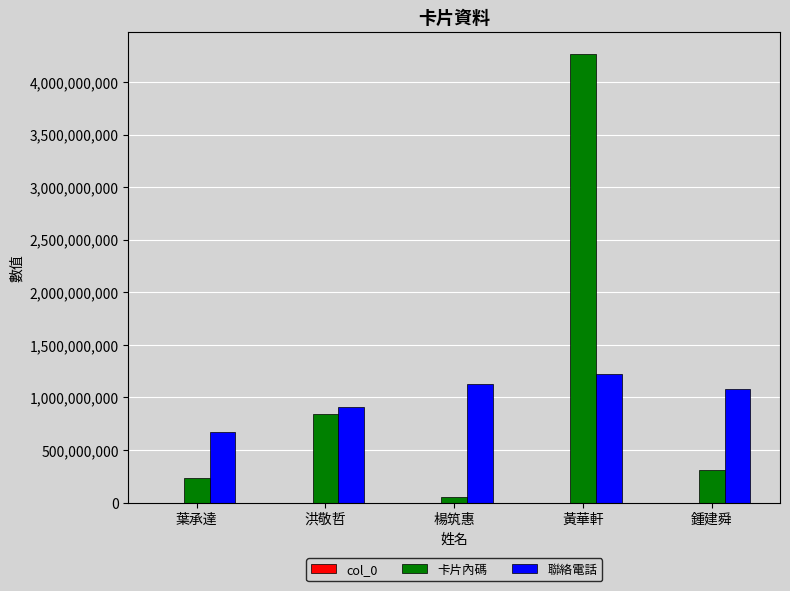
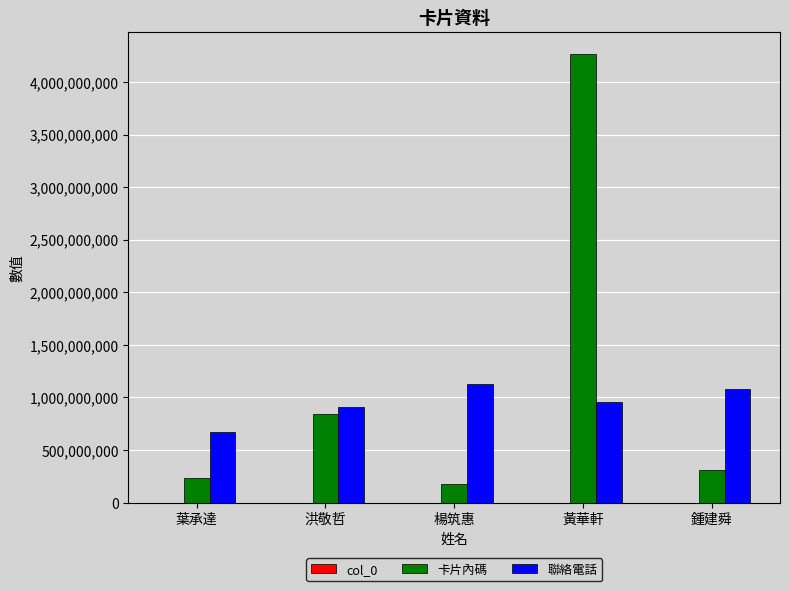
卡片內碼, 楊筑惠: 60,000,000 -> 170,000,000
聯絡電話, 黃華軒: 1,220,000,000 -> 950,000,000
